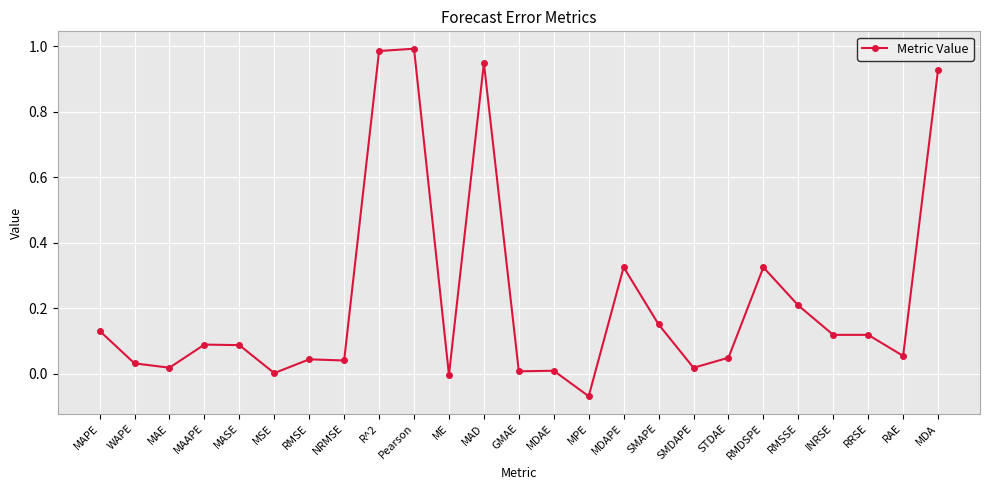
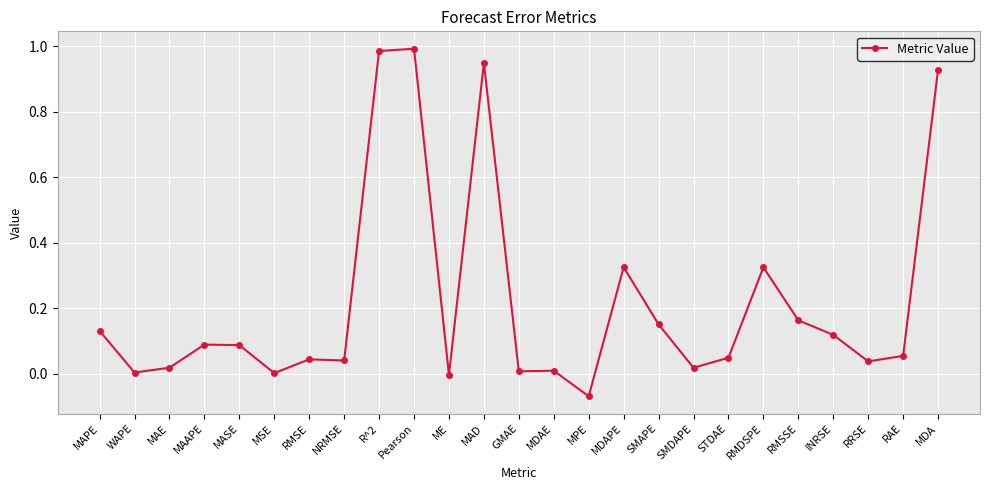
WAPE: 0.03 -> 0.00
RMSSE: 0.21 -> 0.16
RRSE: 0.12 -> 0.04
